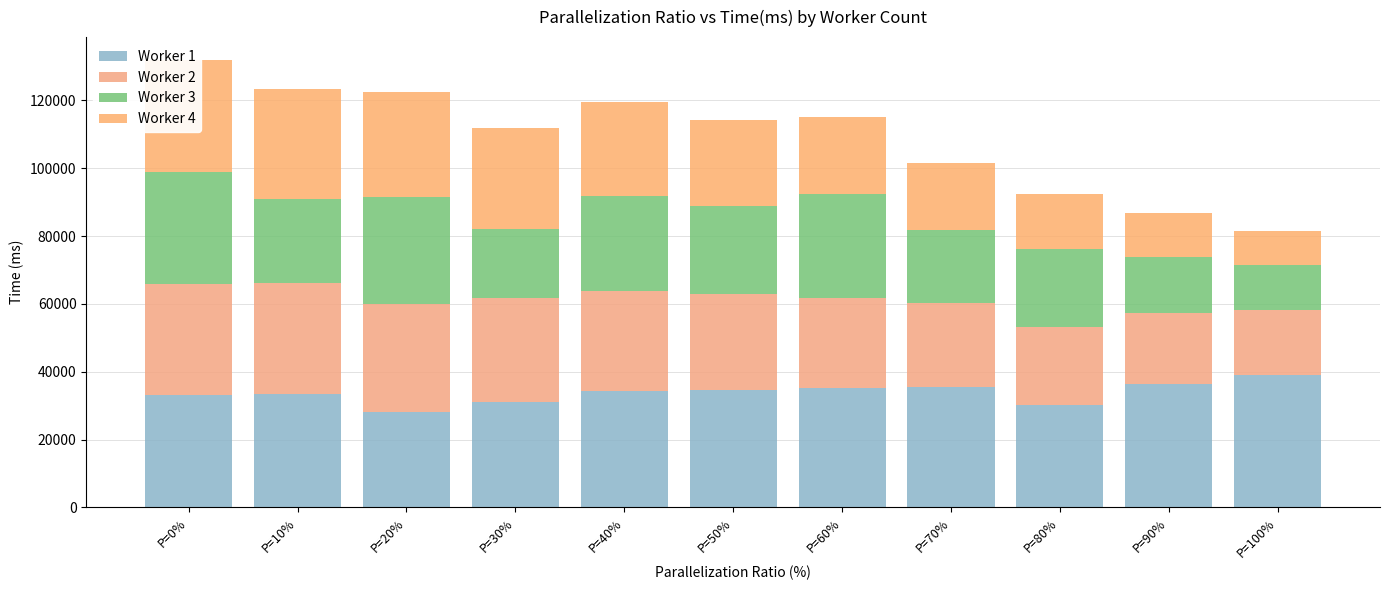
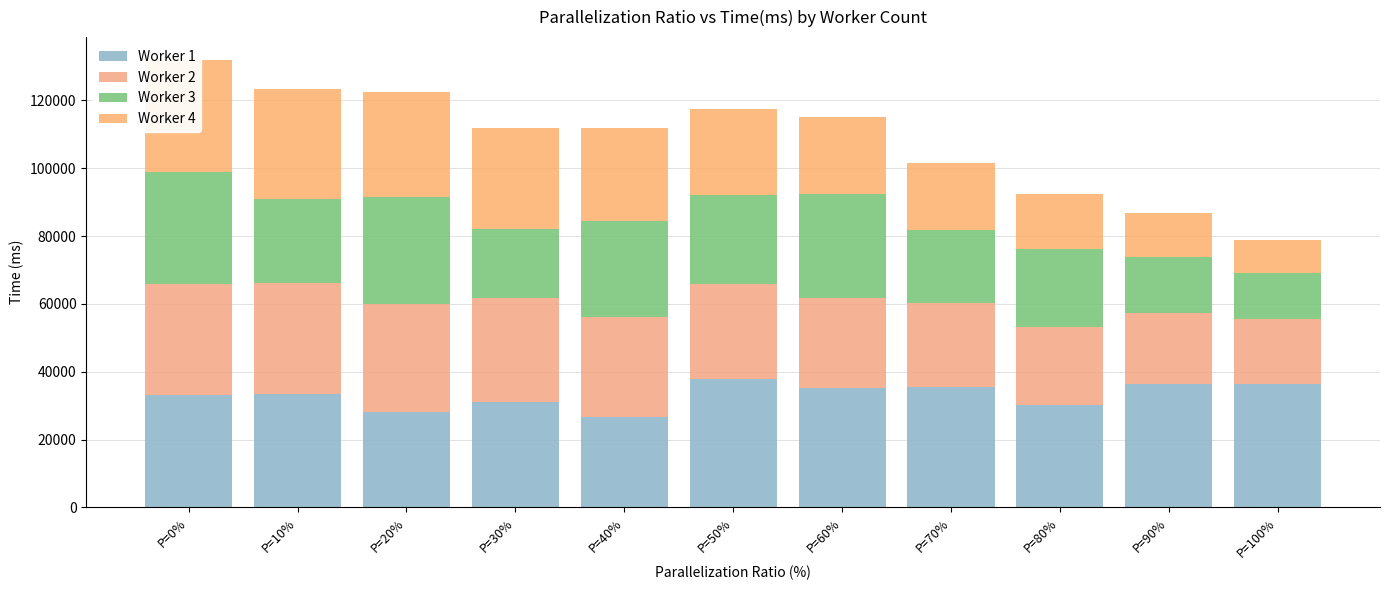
Worker 1, P=40%: 34000 -> 27000
Worker 1, P=50%: 35000 -> 38000
Worker 1, P=100%: 39000 -> 37000
